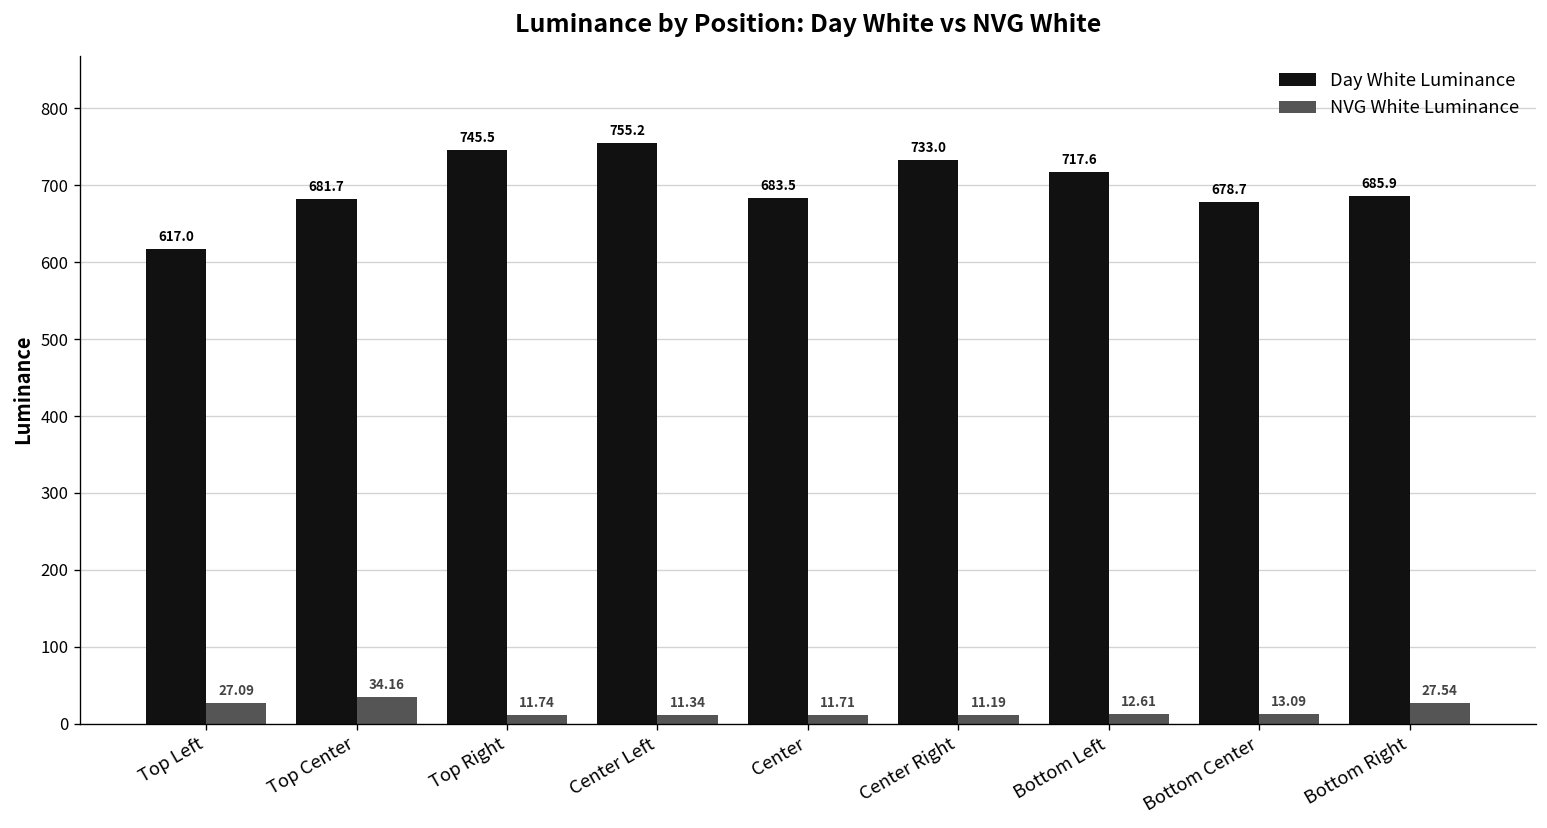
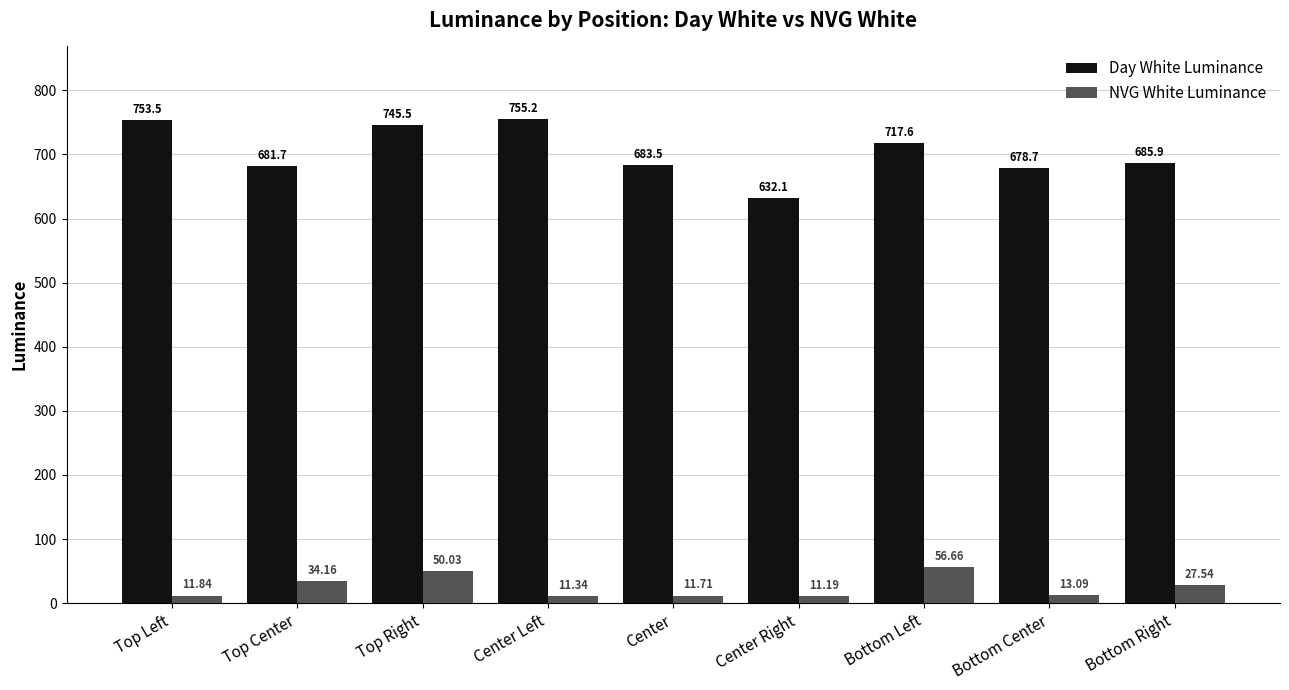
Day White Luminance, Top Left: 617.0 -> 753.5
NVG White Luminance, Top Left: 27.09 -> 11.84
NVG White Luminance, Top Right: 11.74 -> 50.03
Day White Luminance, Center Right: 733.0 -> 632.1
NVG White Luminance, Bottom Left: 12.61 -> 56.66
